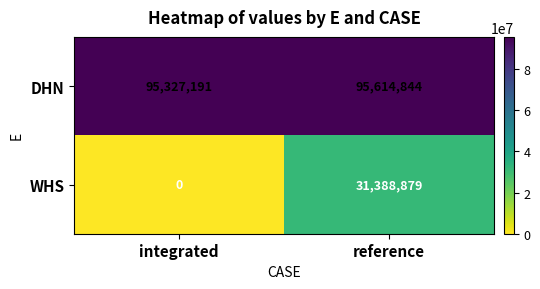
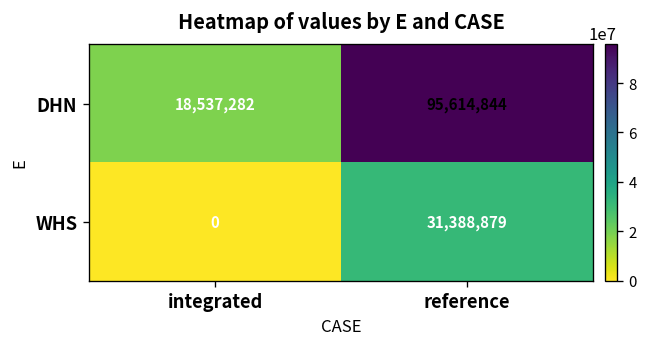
DHN, integrated: 95,327,191 -> 18,537,282
